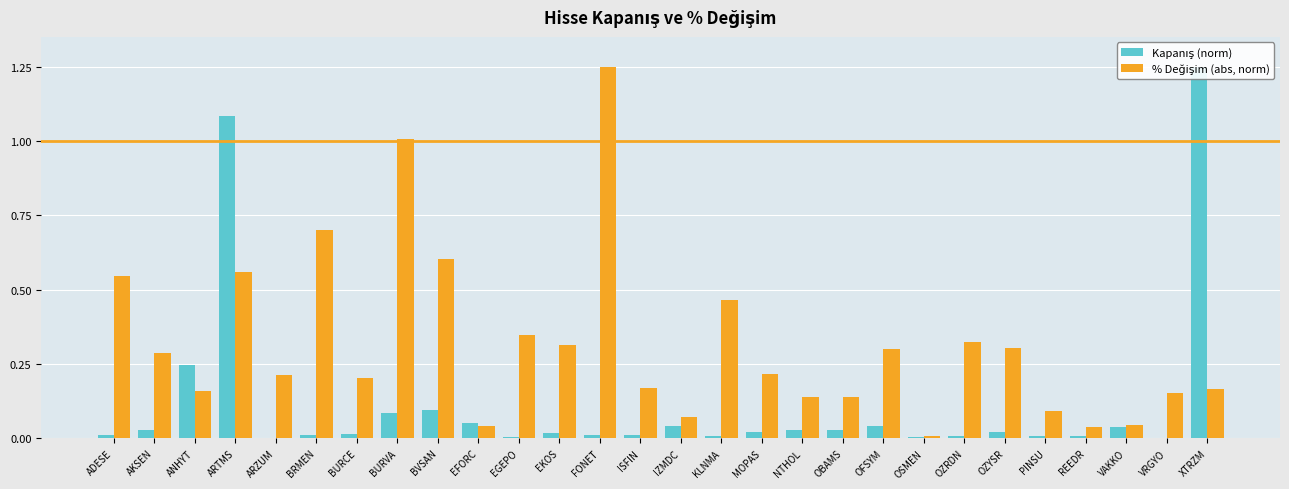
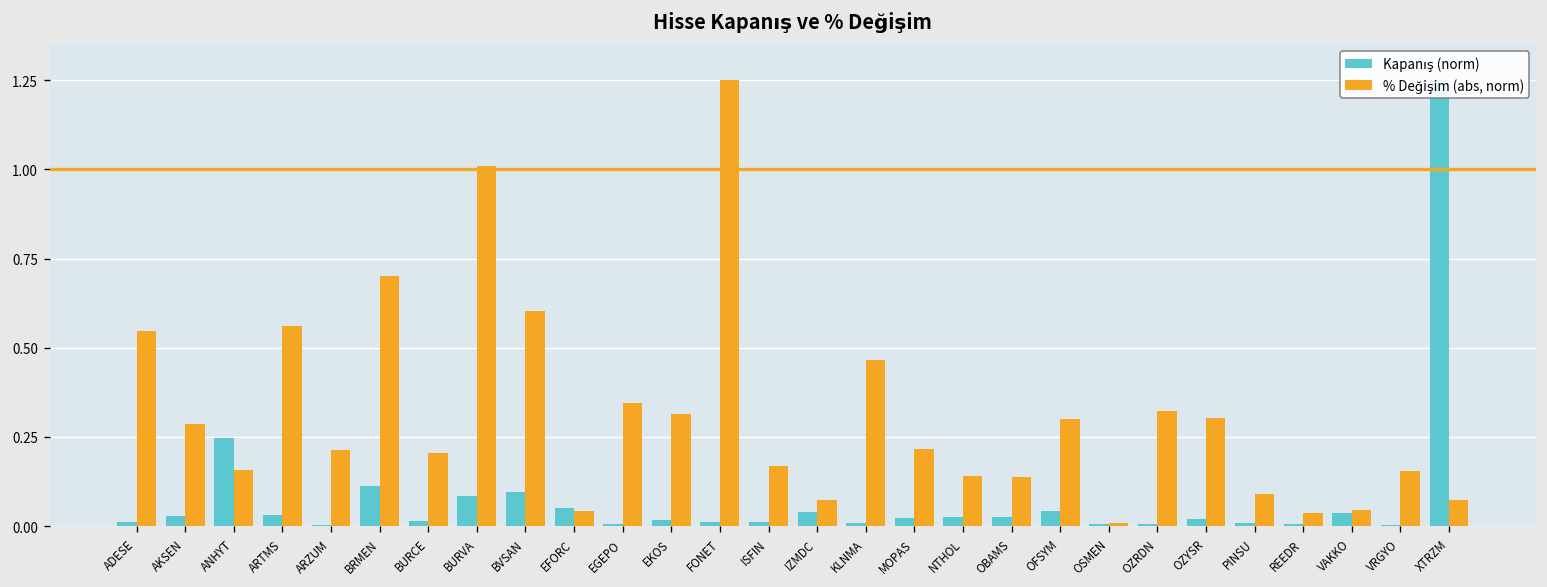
Kapanış (norm), ARTMS: 1.08 -> 0.03
Kapanış (norm), BRMEN: 0.01 -> 0.11
% Değişim (abs, norm), XTRZM: 0.17 -> 0.07
